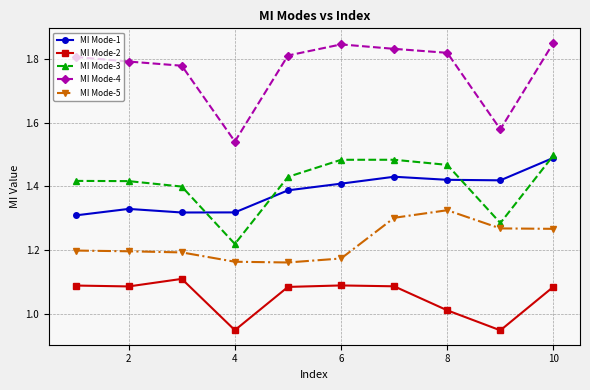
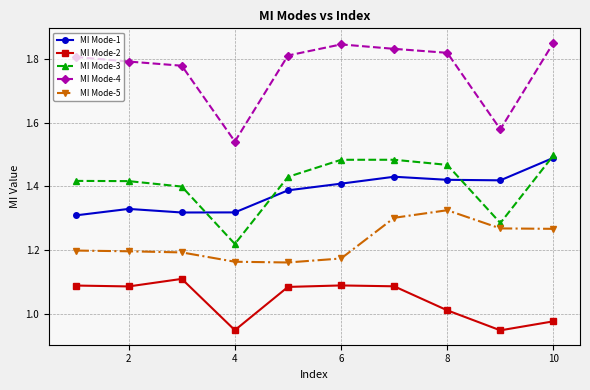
MI Mode-2, 10: 1.09 -> 0.98
